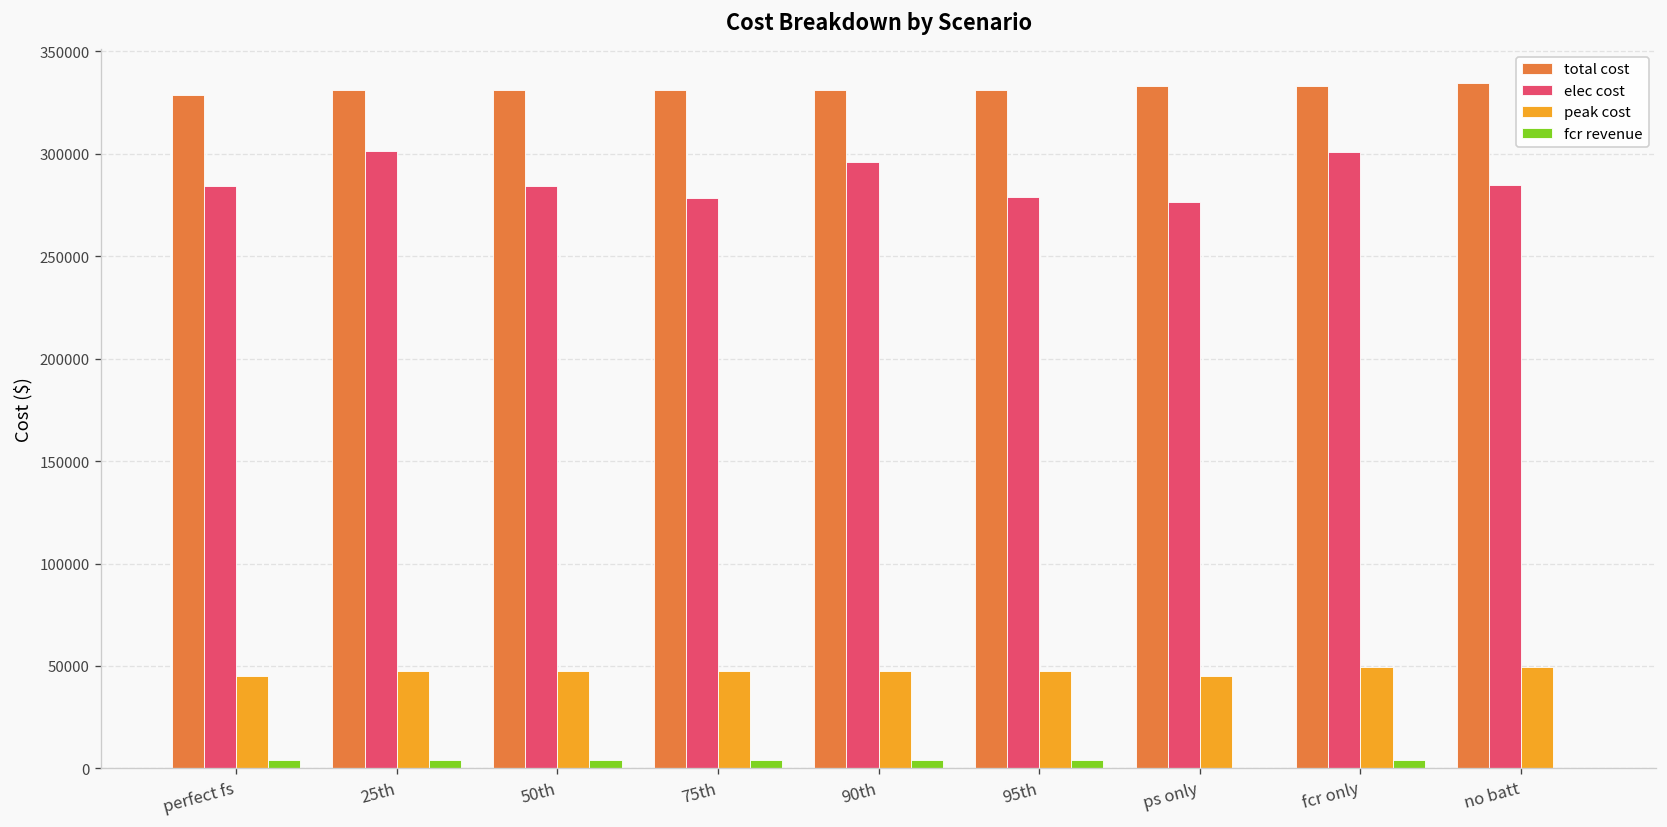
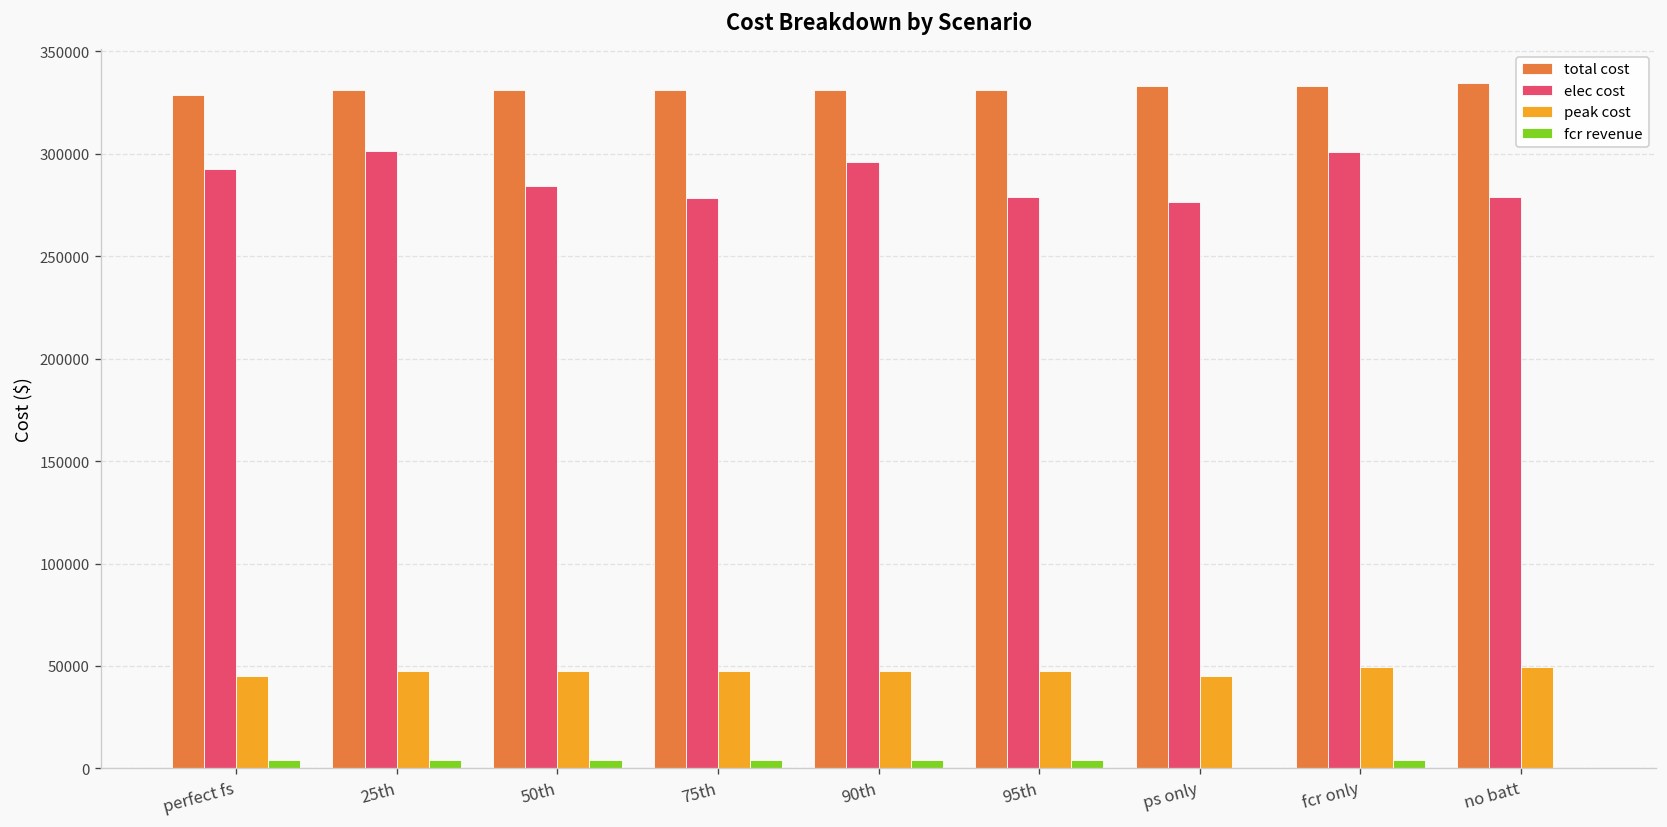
elec cost, perfect fs: 284000 -> 292000
elec cost, no batt: 285000 -> 279000
